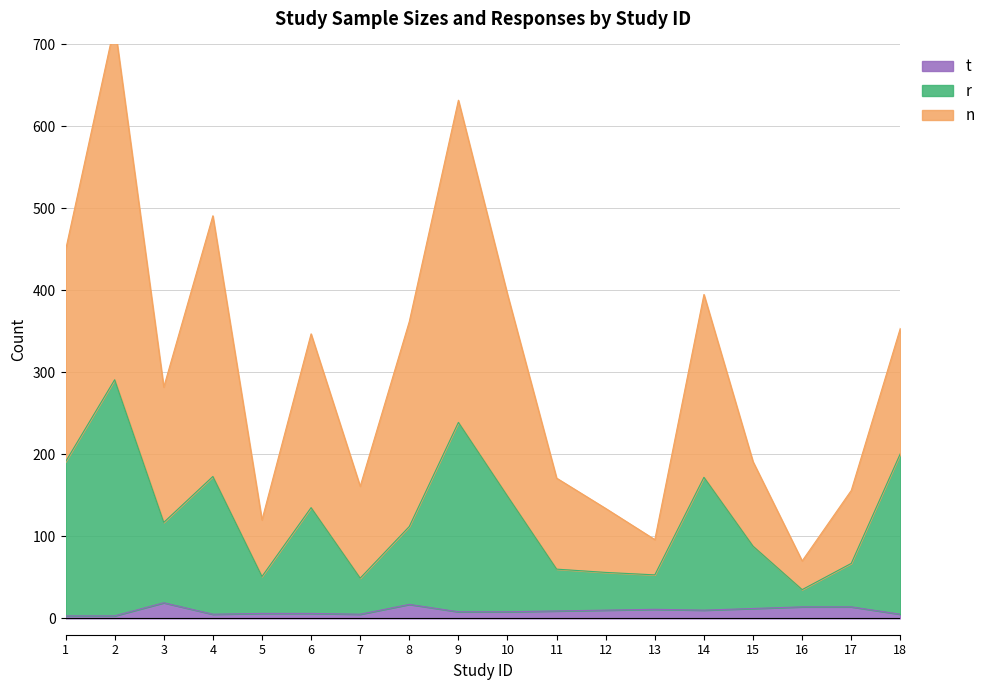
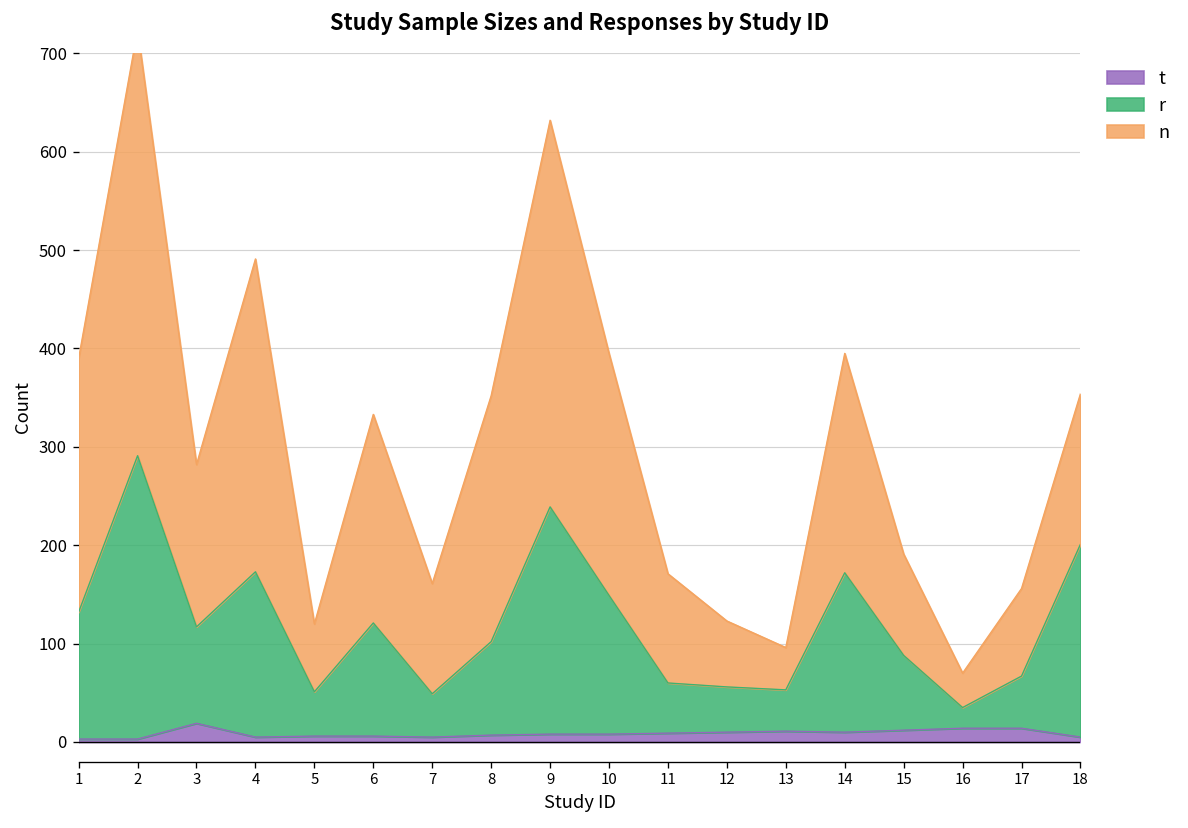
r, 1: 190 -> 130
r, 6: 130 -> 120
t, 8: 20 -> 10
n, 12: 80 -> 70
